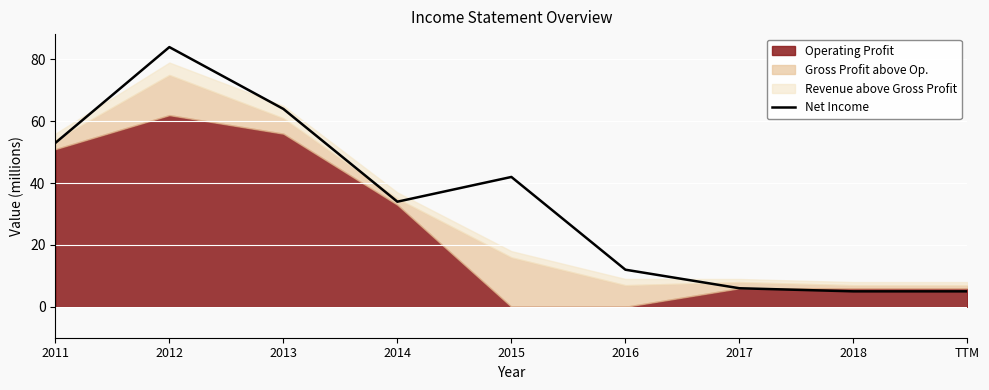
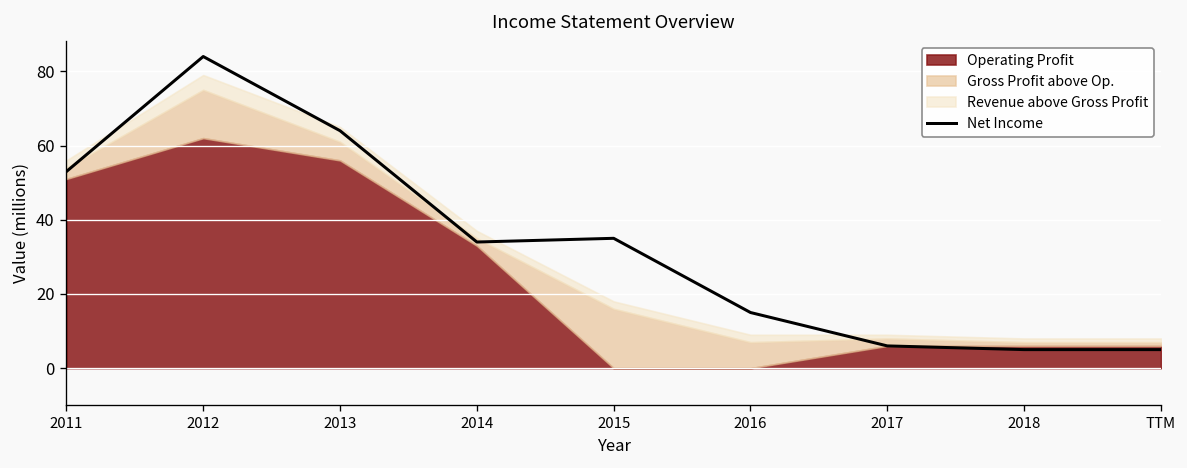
Net Income, 2015: 42 -> 35
Net Income, 2016: 12 -> 15
